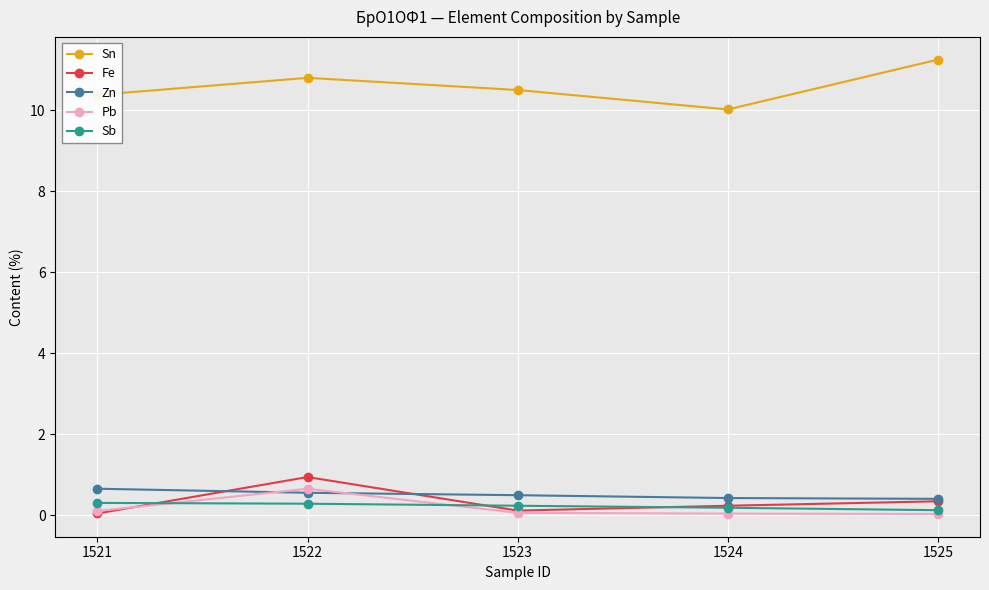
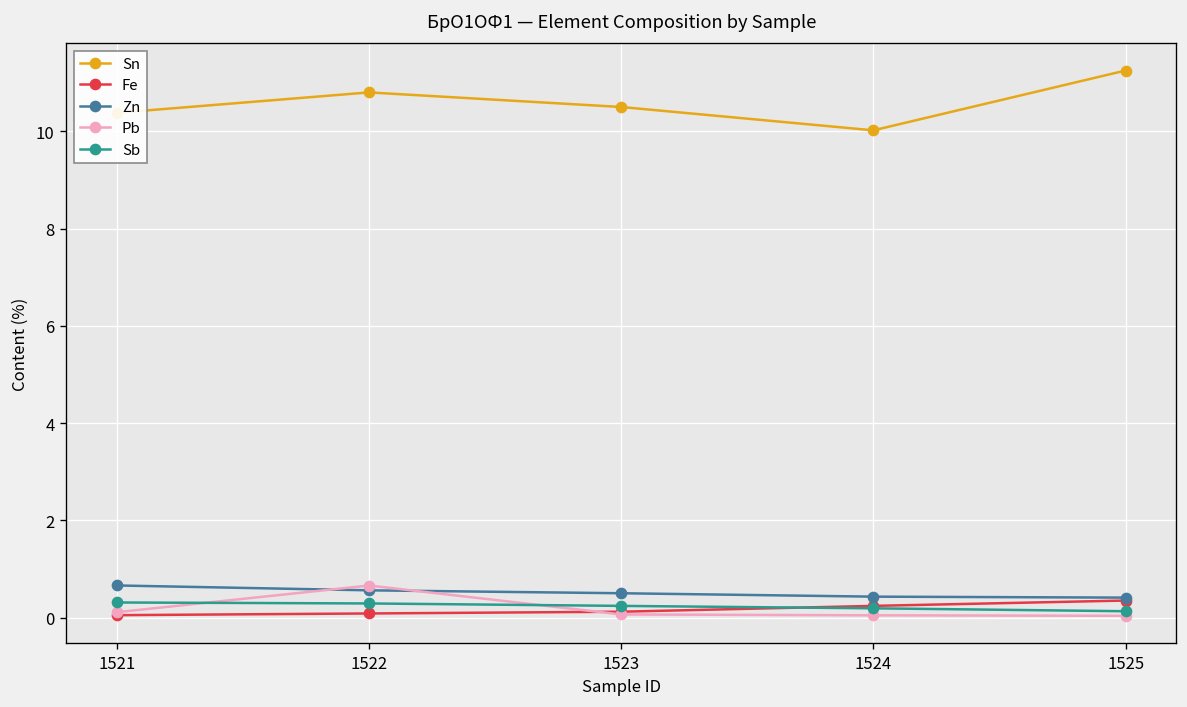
Fe, 1522: 0.9 -> 0.1
